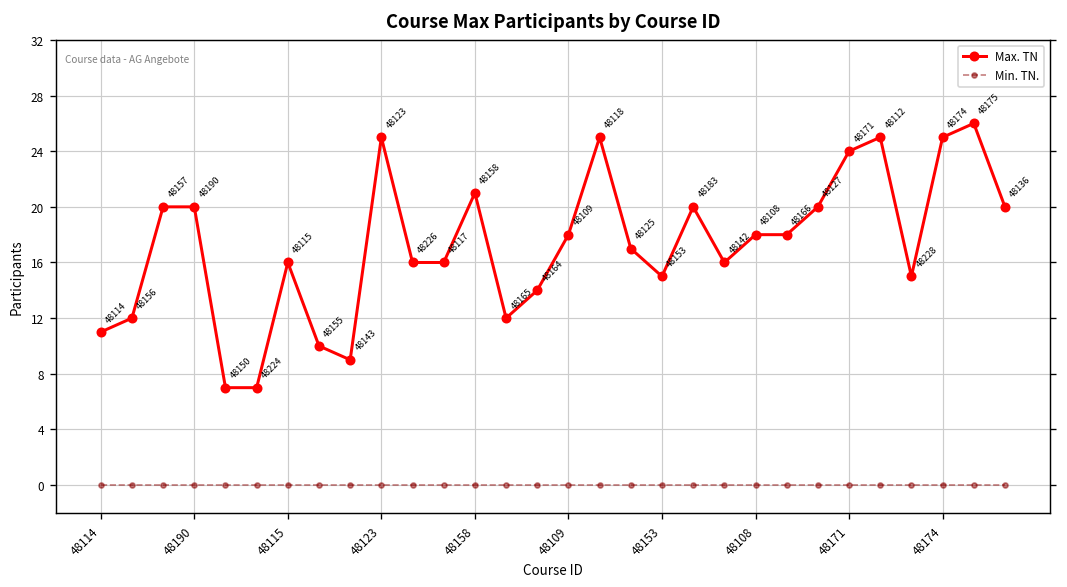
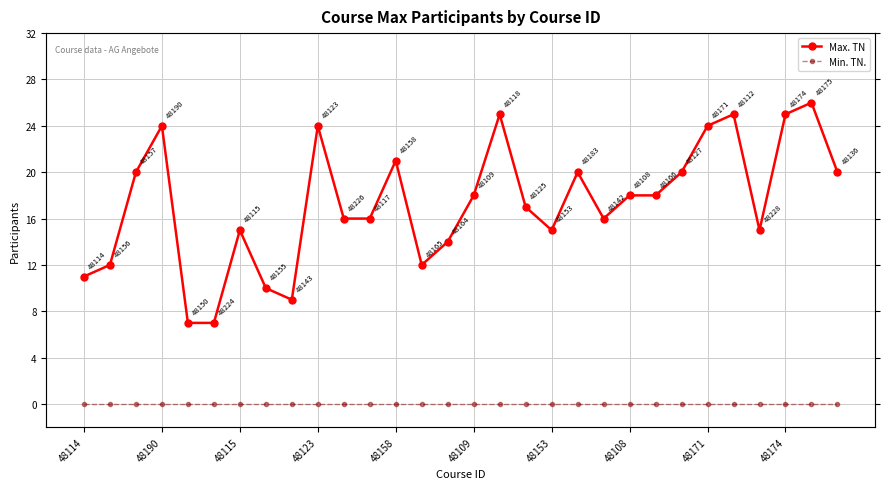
Max. TN, 48190: 20 -> 24
Max. TN, 48115: 16 -> 15
Max. TN, 48123: 25 -> 24
